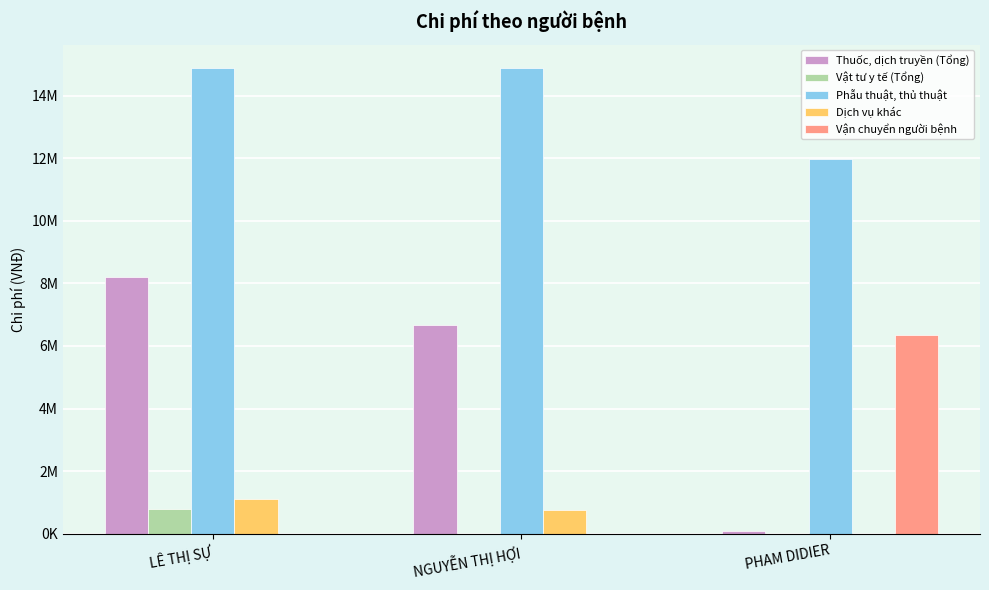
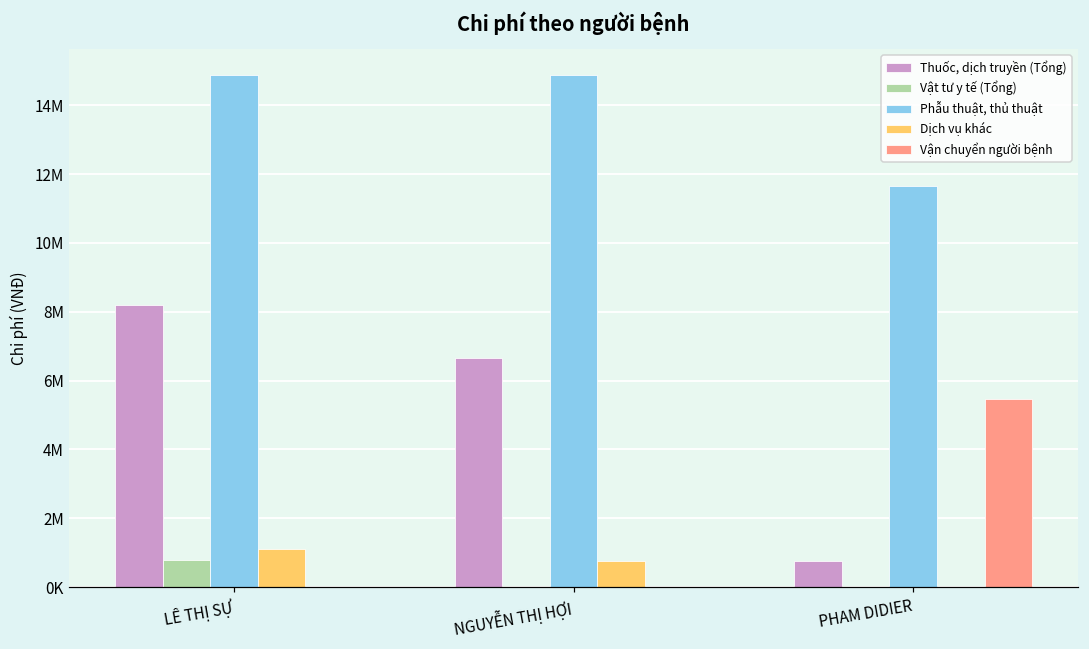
Thuốc, dịch truyền (Tổng), PHAM DIDIER: 100000 -> 700000
Phẫu thuật, thủ thuật, PHAM DIDIER: 12000000 -> 11700000
Vận chuyển người bệnh, PHAM DIDIER: 6400000 -> 5500000
